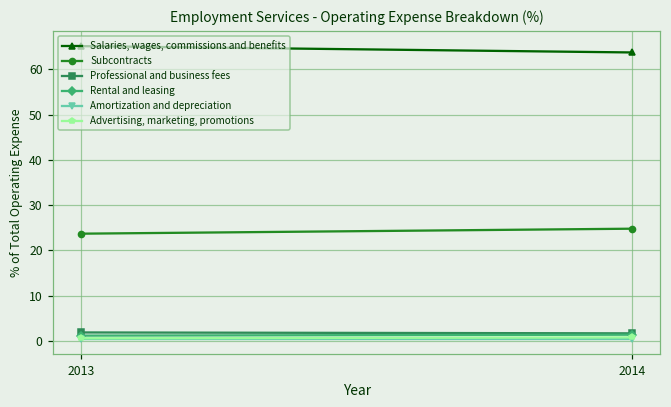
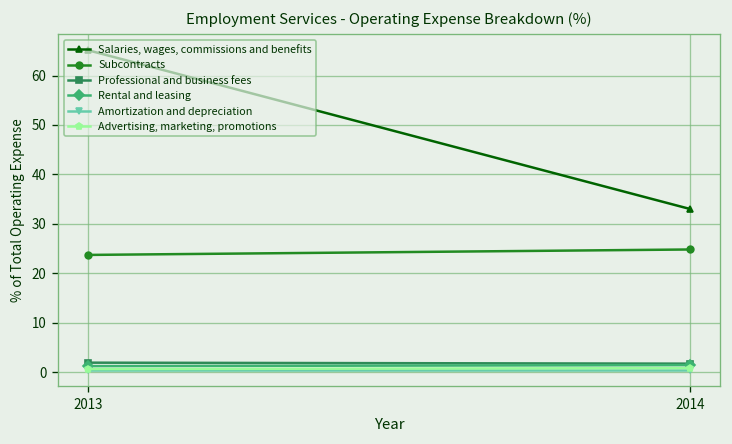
Salaries, wages, commissions and benefits, 2014: 64 -> 33
